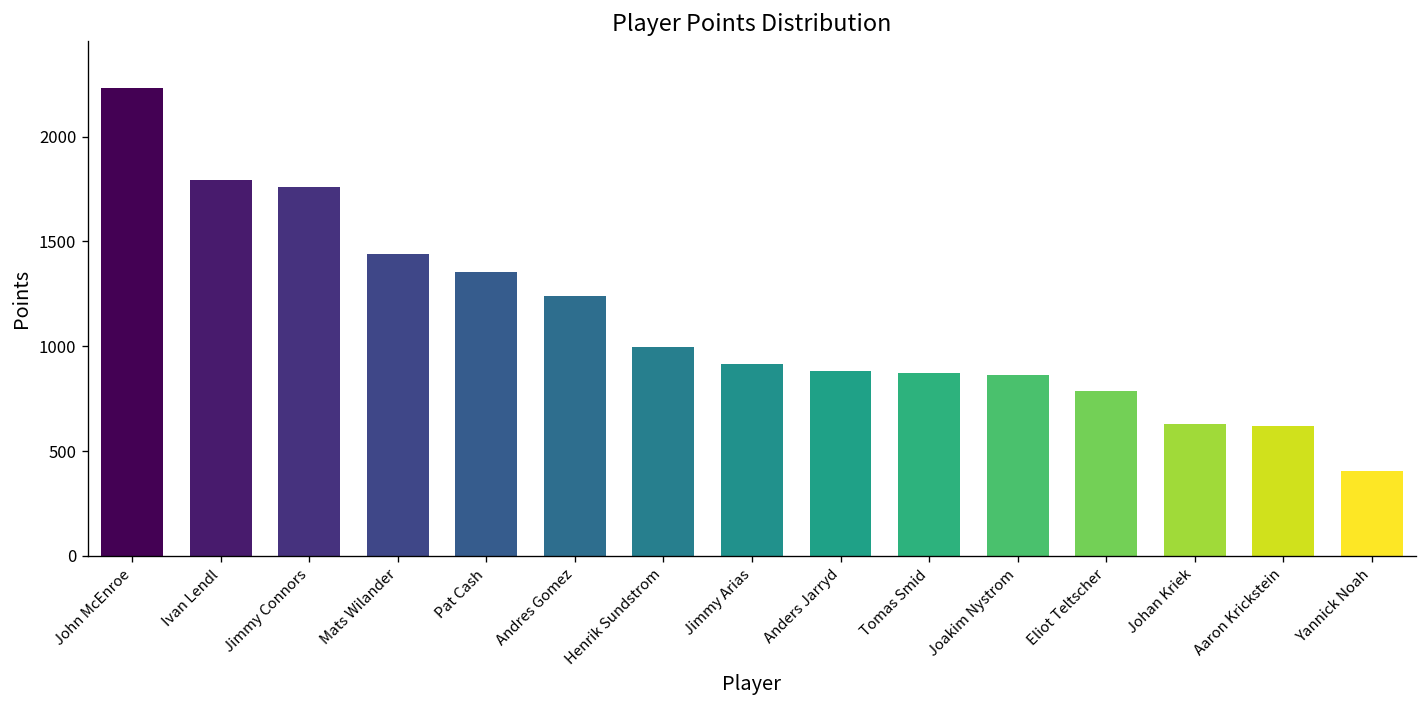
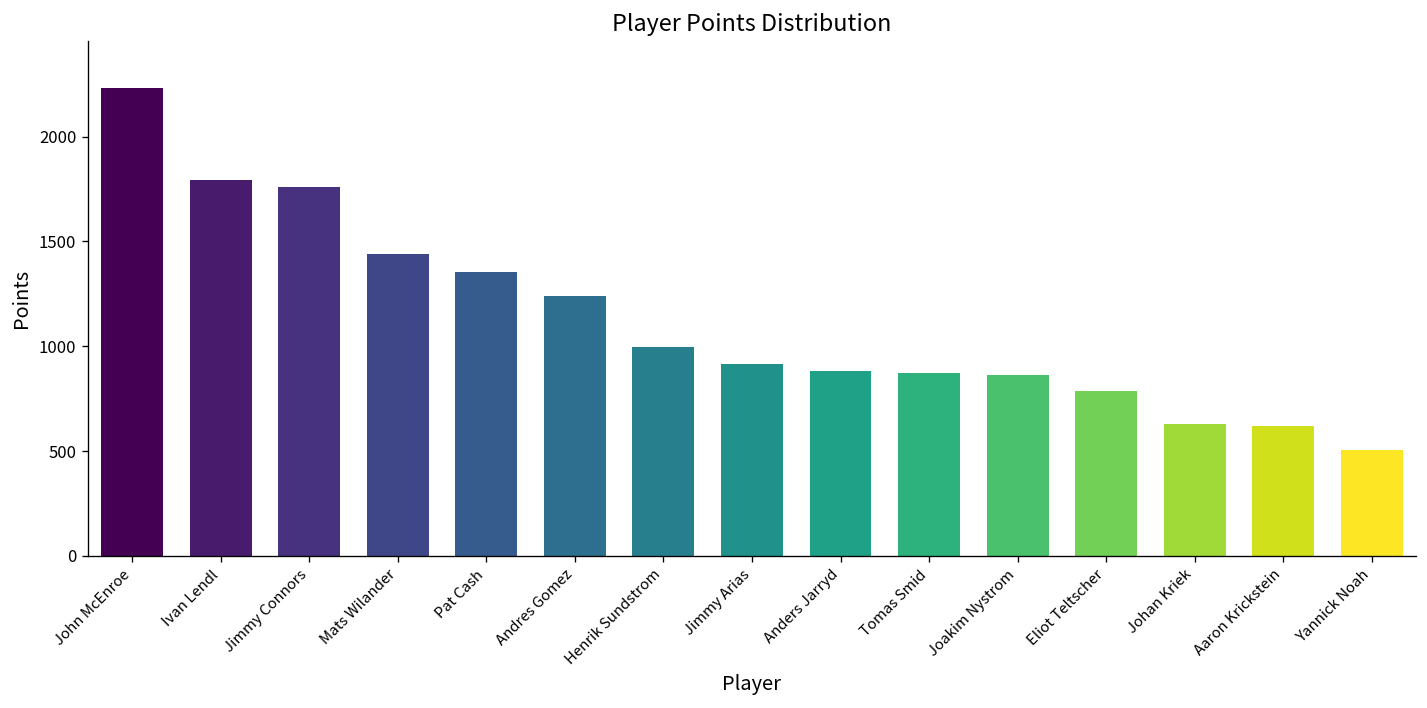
Yannick Noah: 410 -> 510
